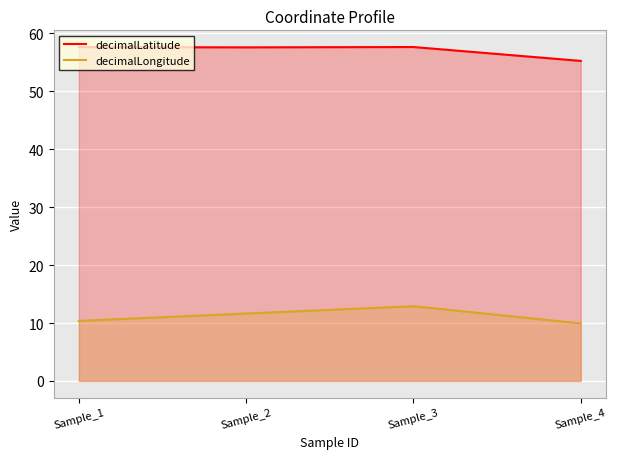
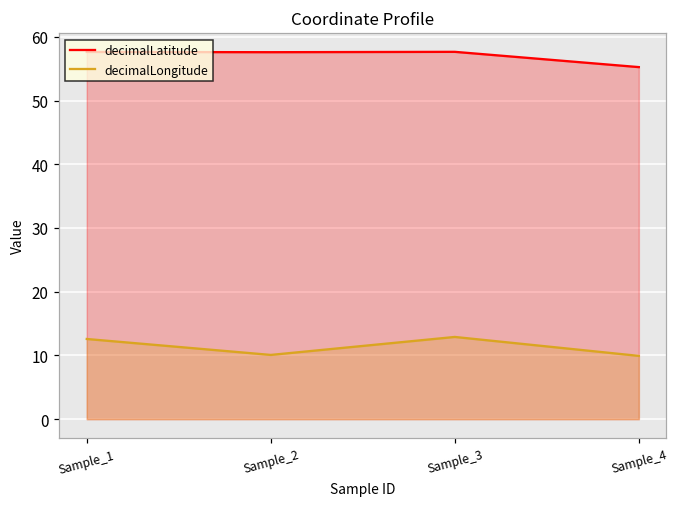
decimalLongitude, Sample_1: 10 -> 13
decimalLongitude, Sample_2: 12 -> 10
